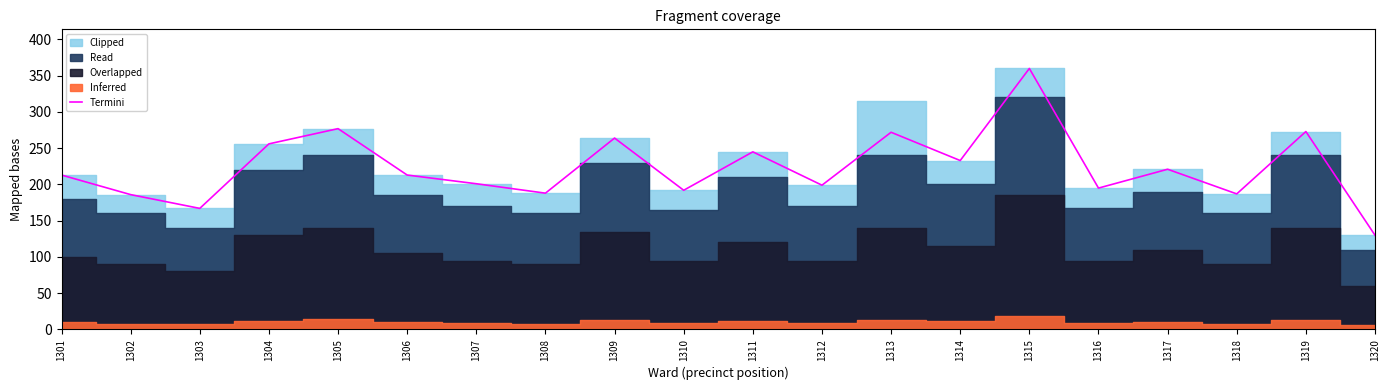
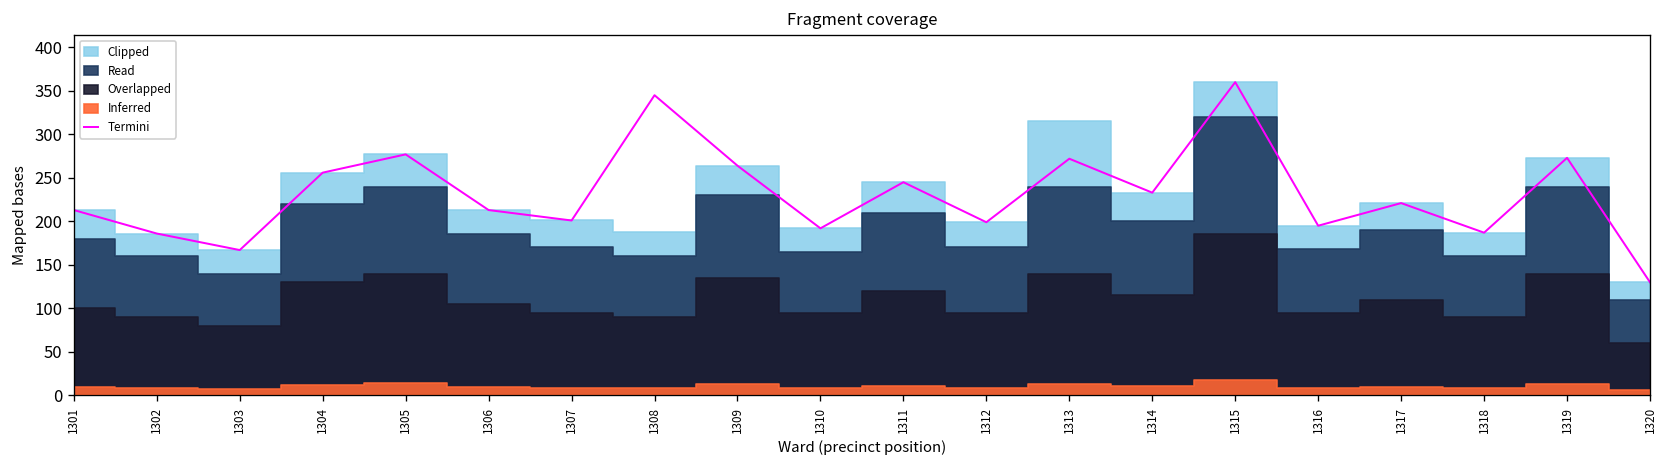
Termini, 1308: 190 -> 350
